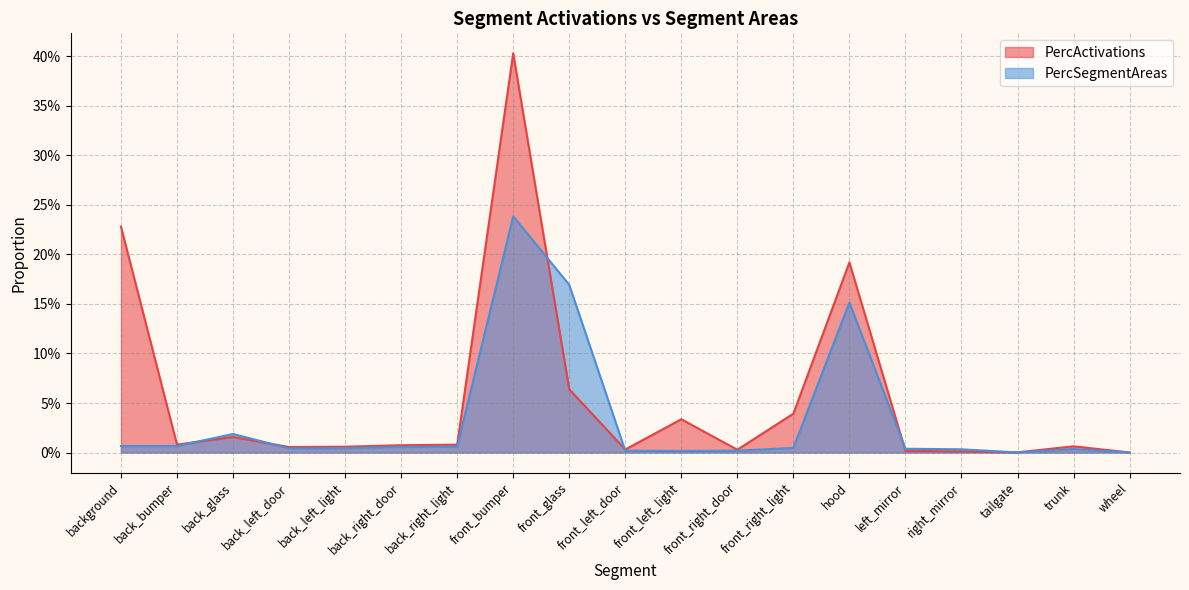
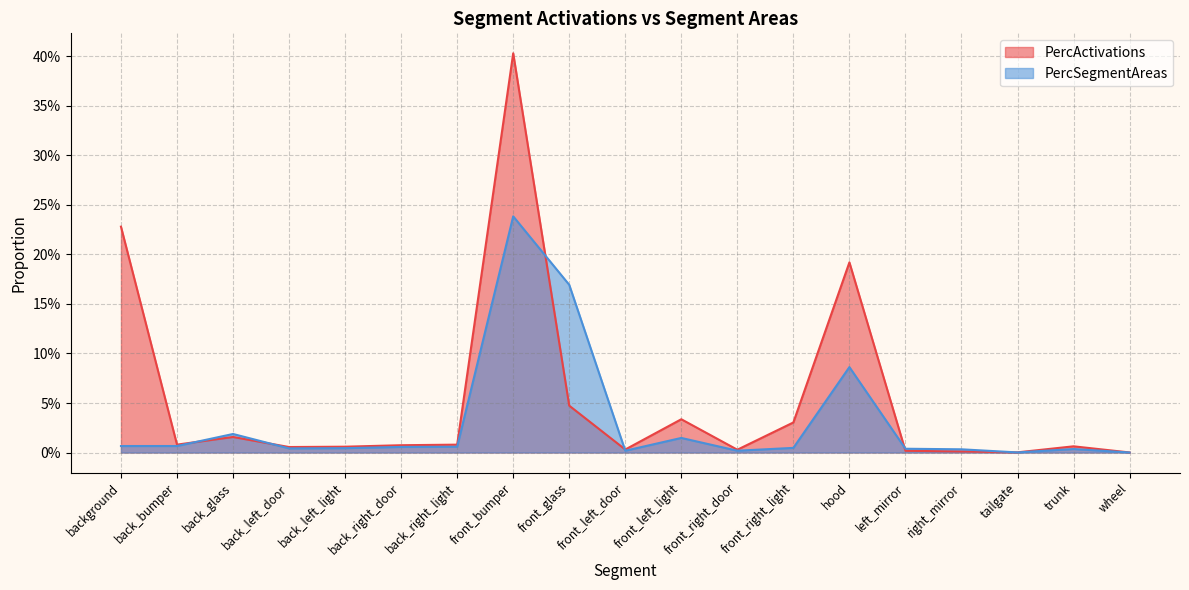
PercActivations, front_glass: 6% -> 5%
PercSegmentAreas, front_left_light: 0% -> 1%
PercActivations, front_right_light: 4% -> 3%
PercSegmentAreas, hood: 15% -> 9%
